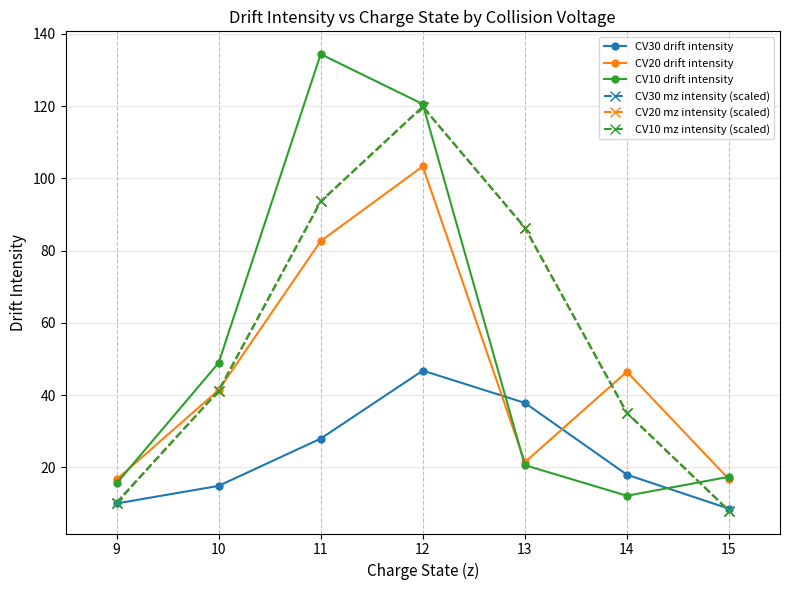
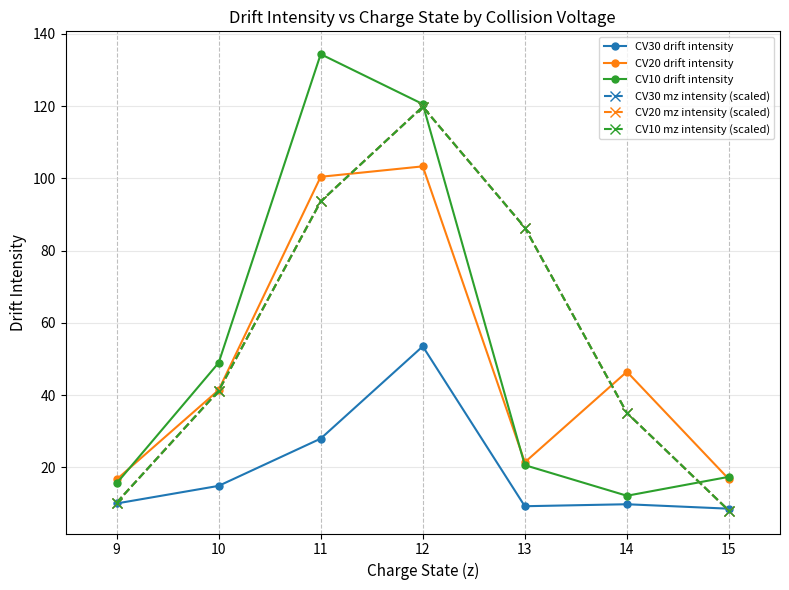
CV20 drift intensity, 11: 83 -> 100
CV30 drift intensity, 12: 47 -> 54
CV30 drift intensity, 13: 38 -> 9
CV30 drift intensity, 14: 18 -> 10
